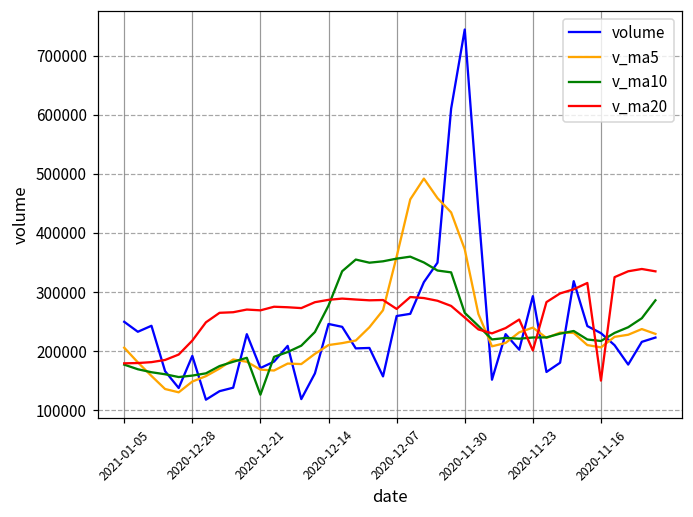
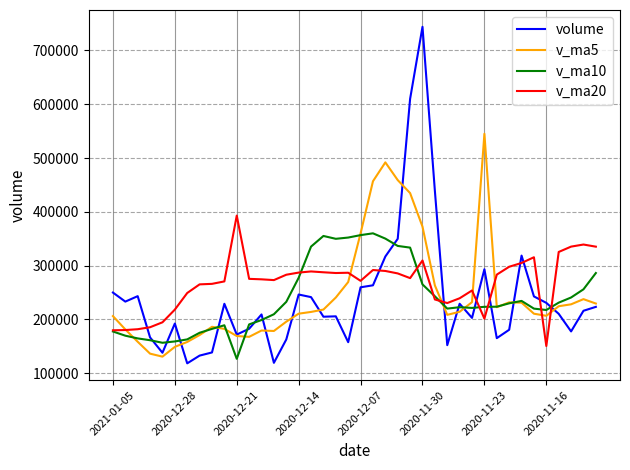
v_ma20, 2020-12-21: 270000 -> 390000
v_ma20, 2020-11-30: 260000 -> 310000
v_ma5, 2020-11-23: 240000 -> 550000
